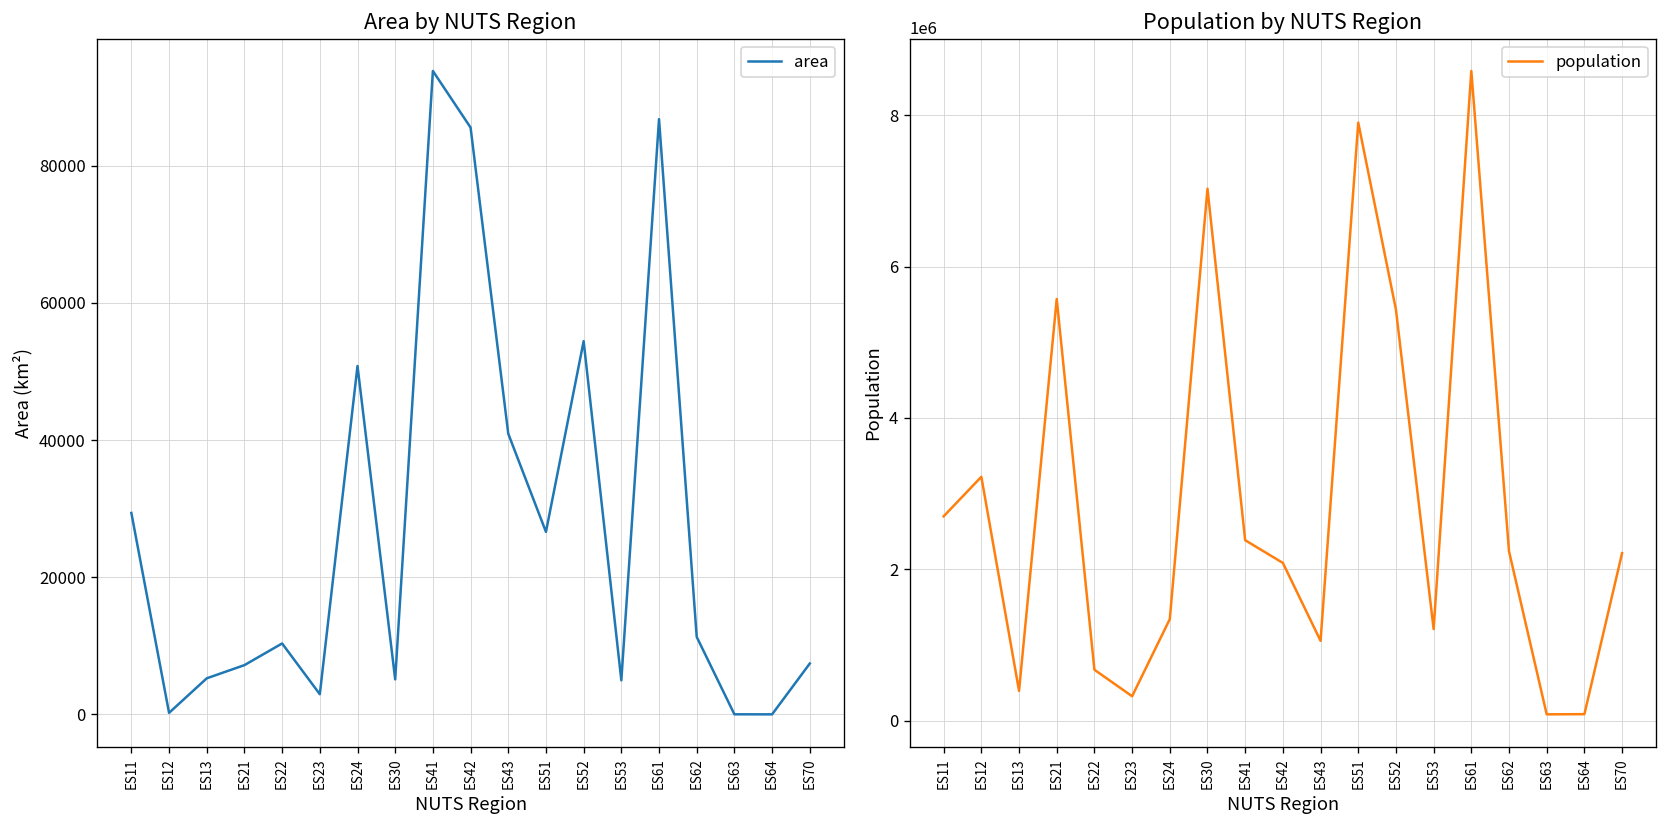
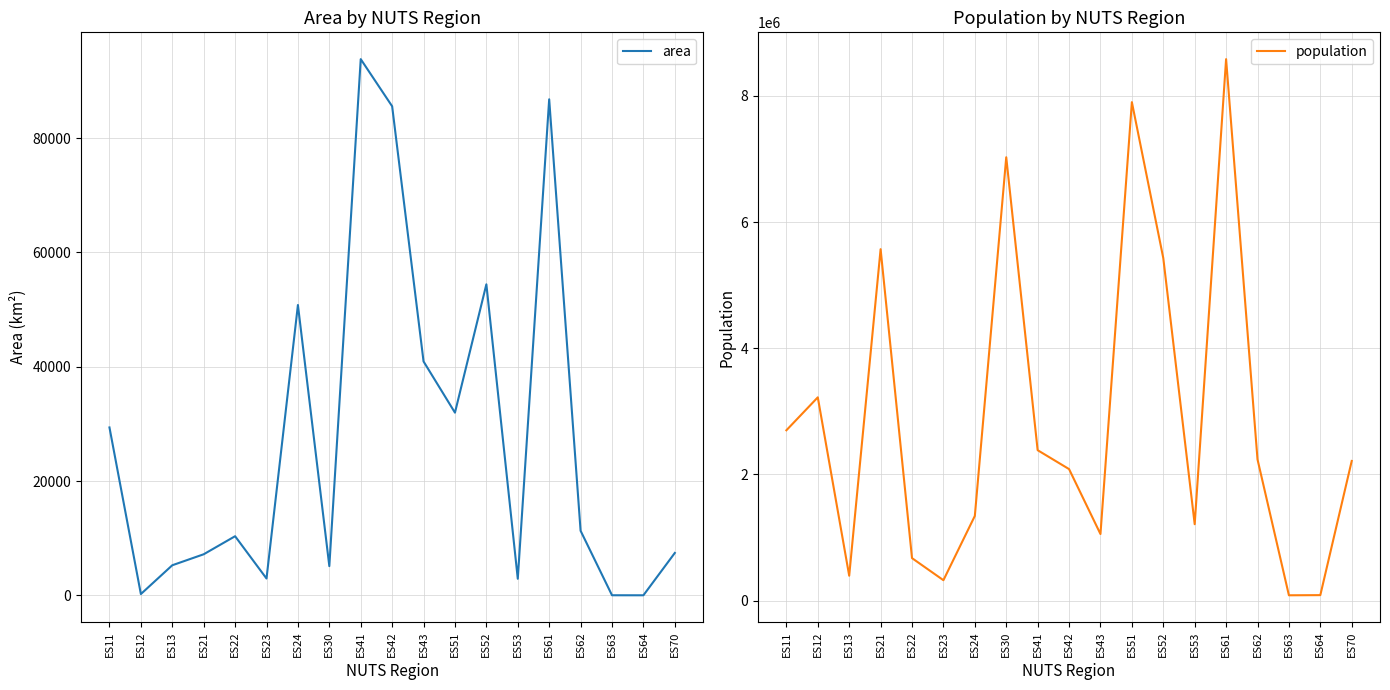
Area by NUTS Region, ES51: 27000 -> 32000
Area by NUTS Region, ES53: 5000 -> 3000
